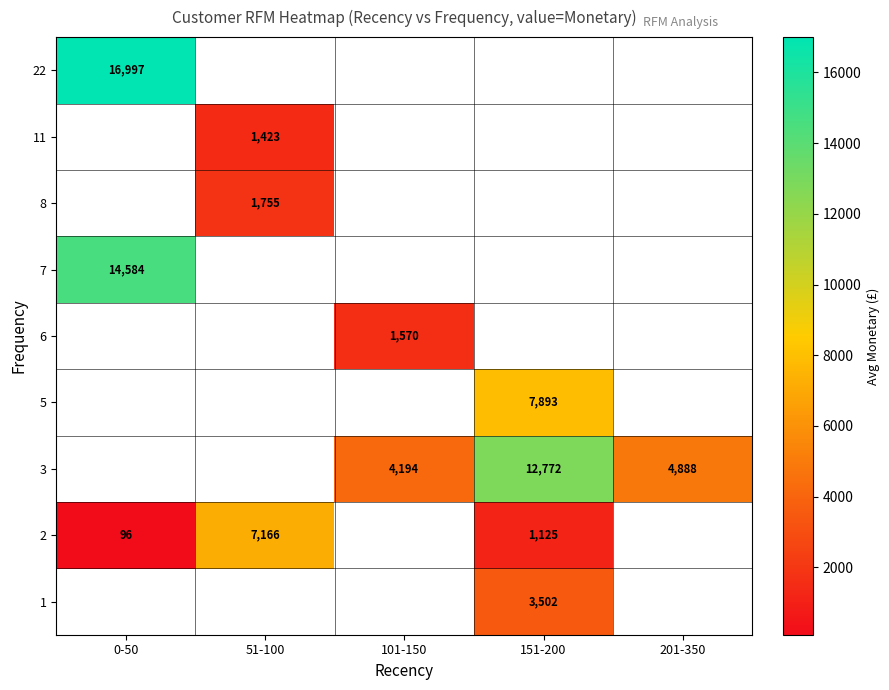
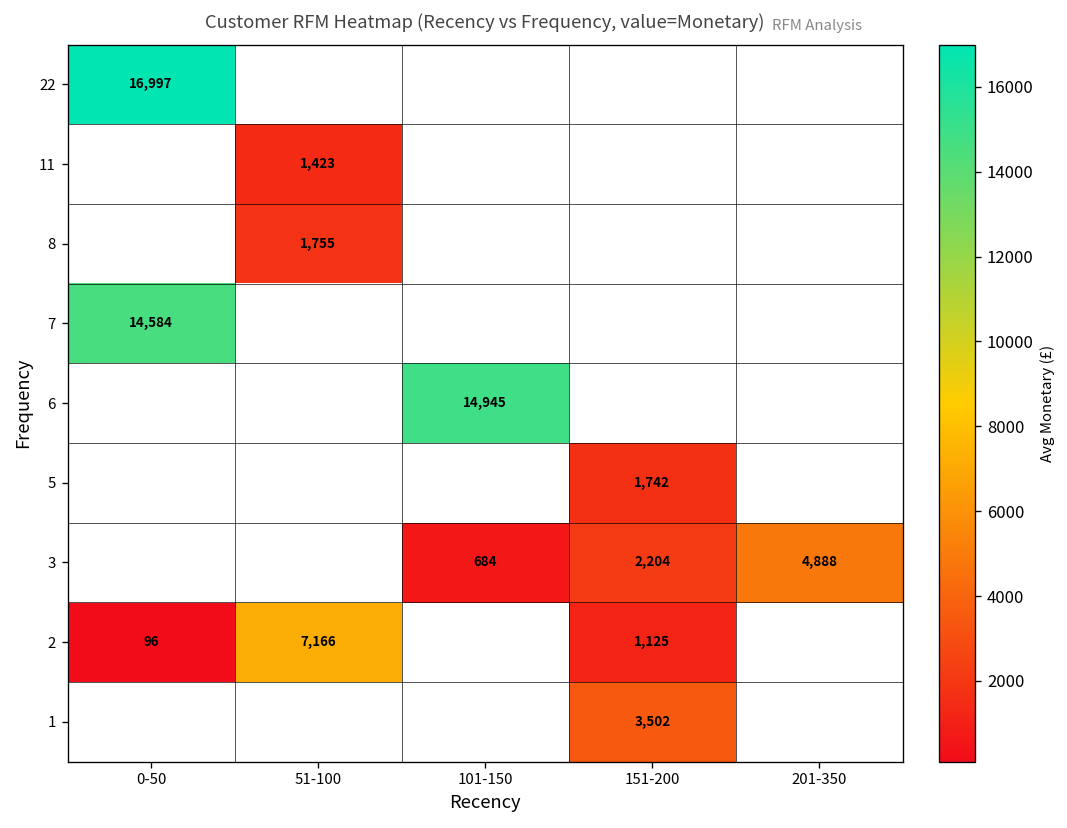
6, 101-150: 1,570 -> 14,945
5, 151-200: 7,893 -> 1,742
3, 101-150: 4,194 -> 684
3, 151-200: 12,772 -> 2,204
